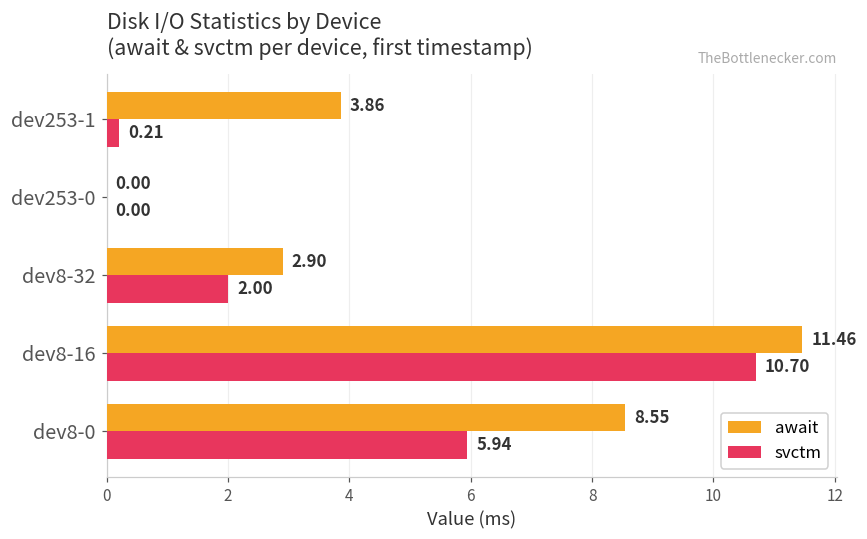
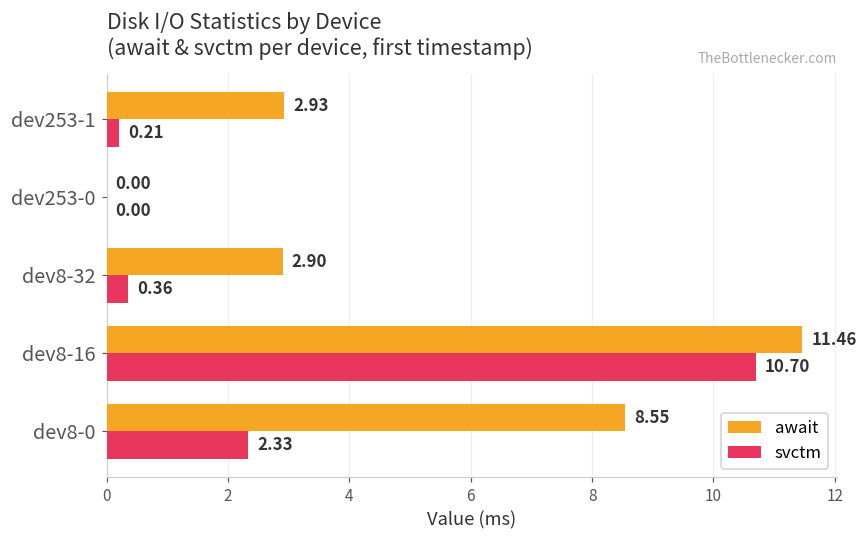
await, dev253-1: 3.86 -> 2.93
svctm, dev8-32: 2.00 -> 0.36
svctm, dev8-0: 5.94 -> 2.33
